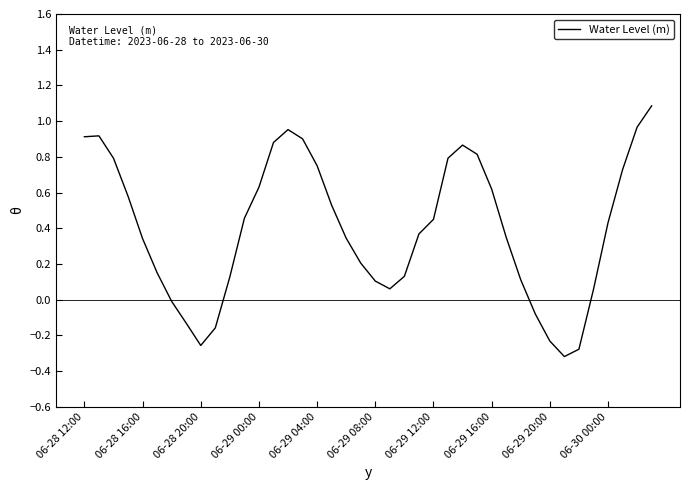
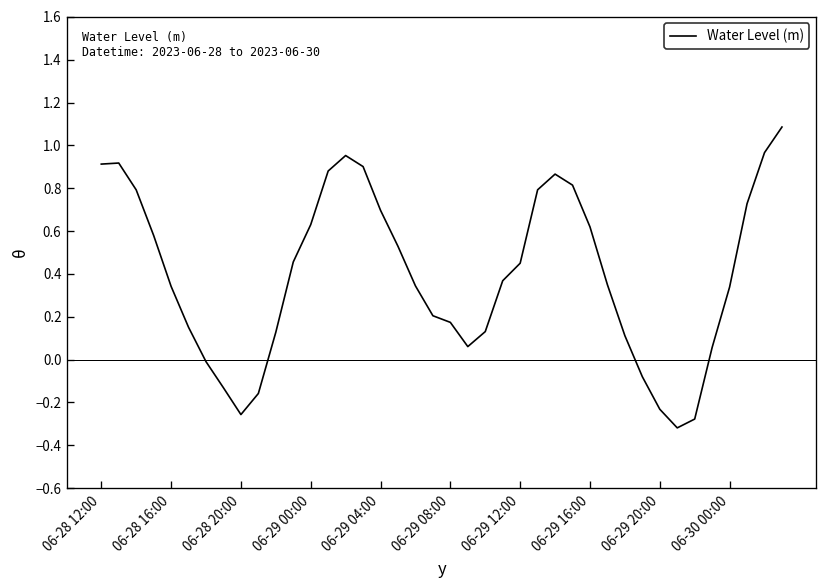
06-29 04:00: 0.75 -> 0.70
06-29 08:00: 0.10 -> 0.17
06-30 00:00: 0.43 -> 0.34
